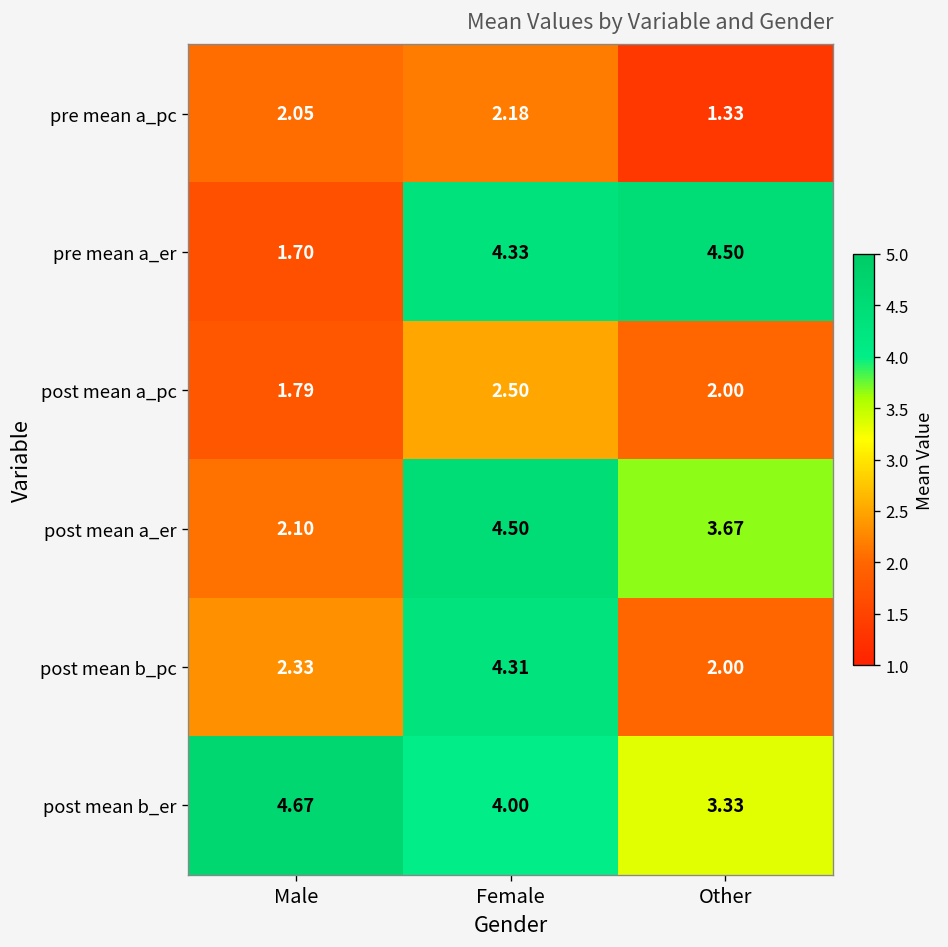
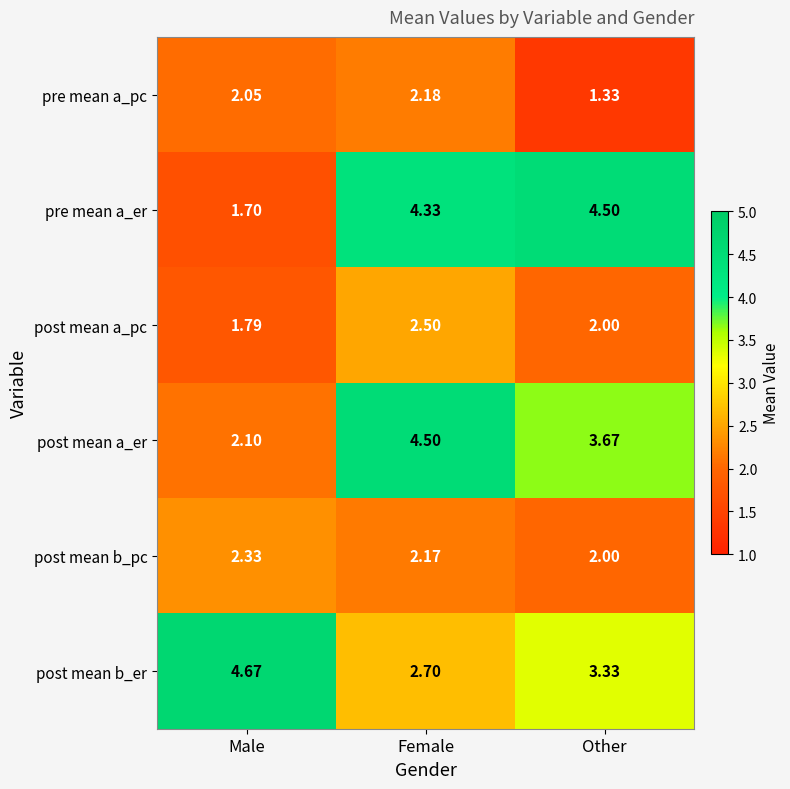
post mean b_pc, Female: 4.31 -> 2.17
post mean b_er, Female: 4.00 -> 2.70
